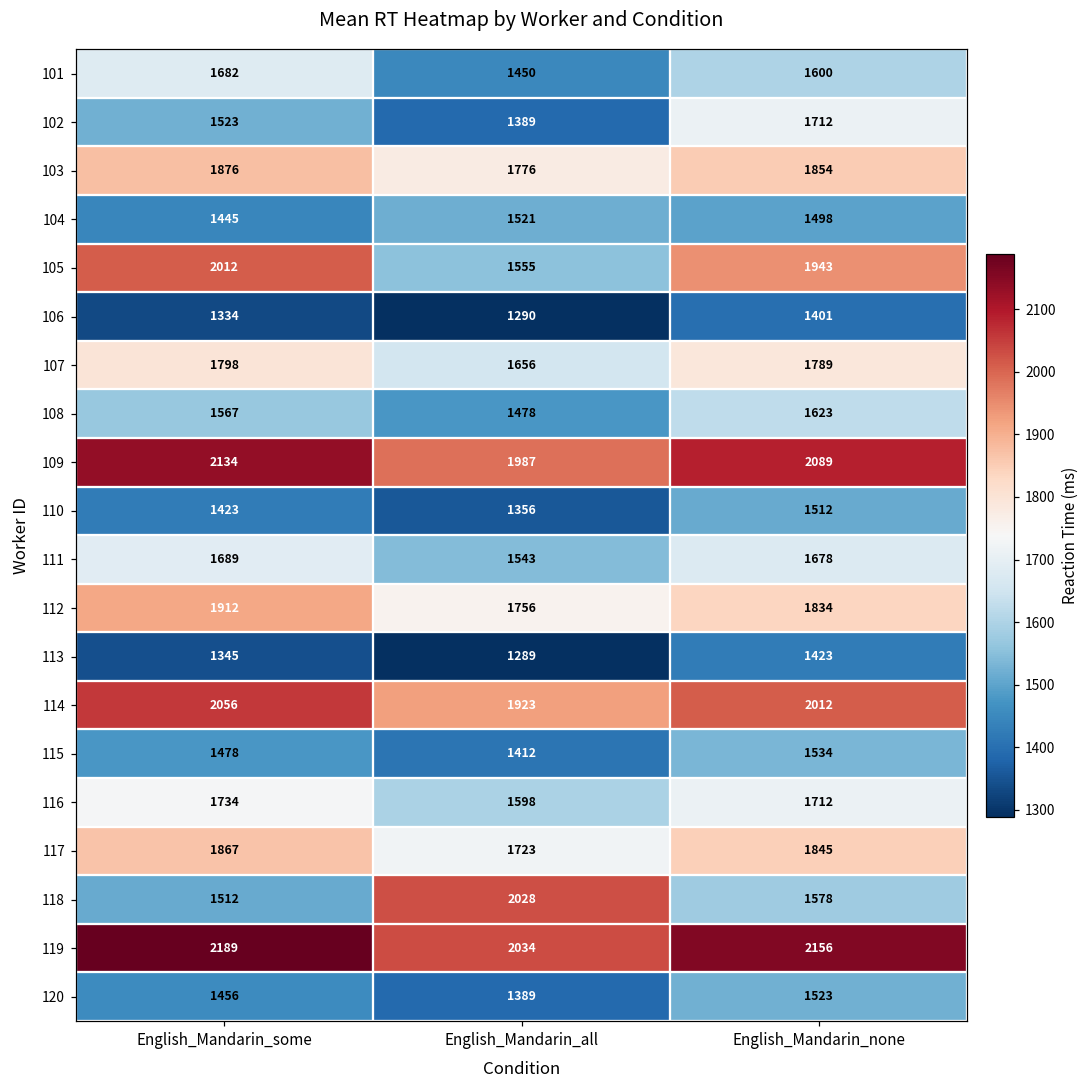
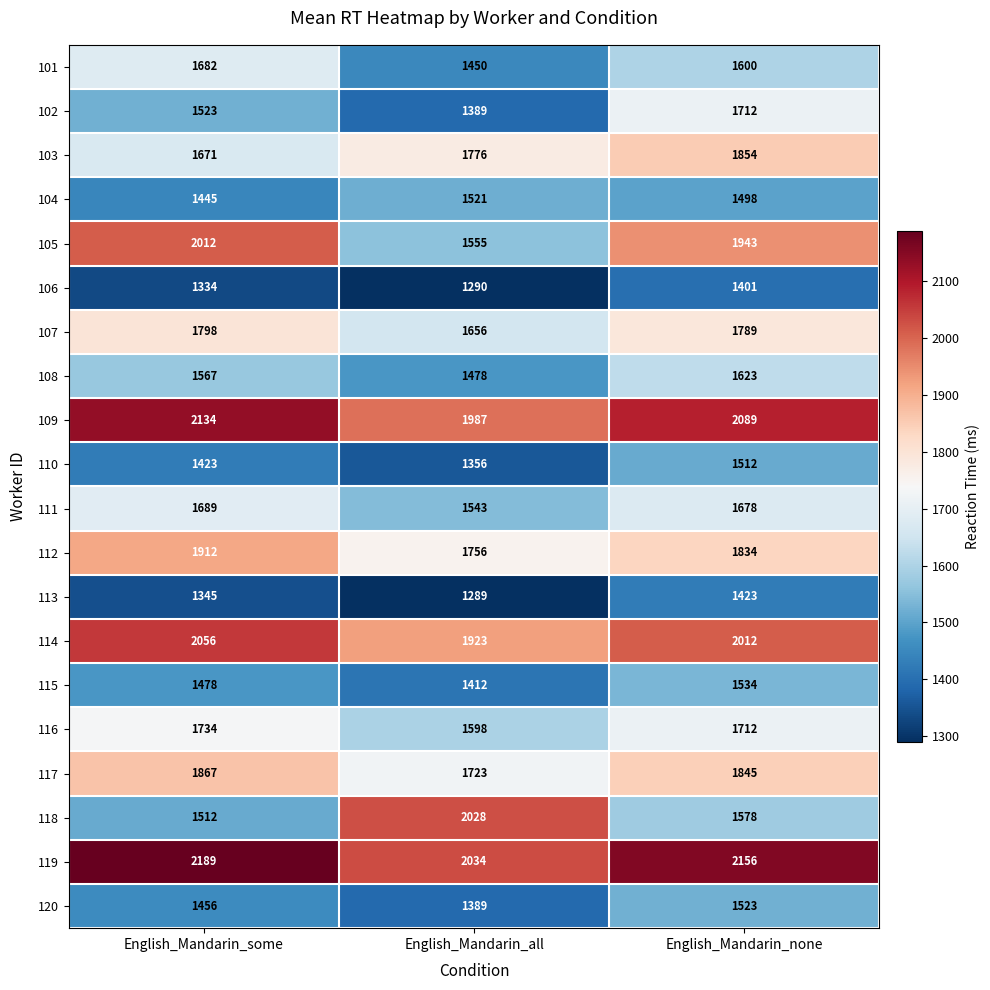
103, English_Mandarin_some: 1876 -> 1671
